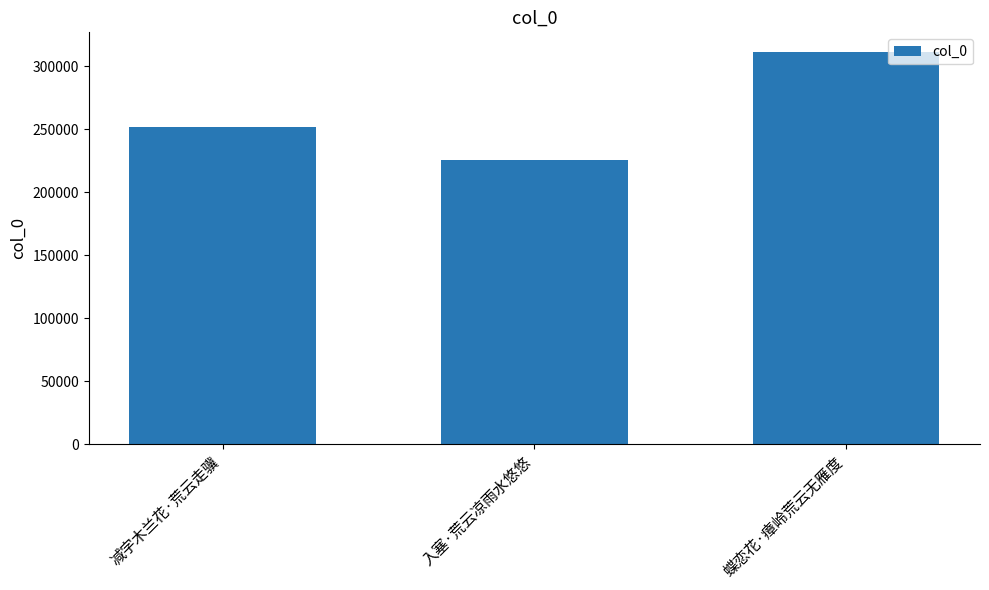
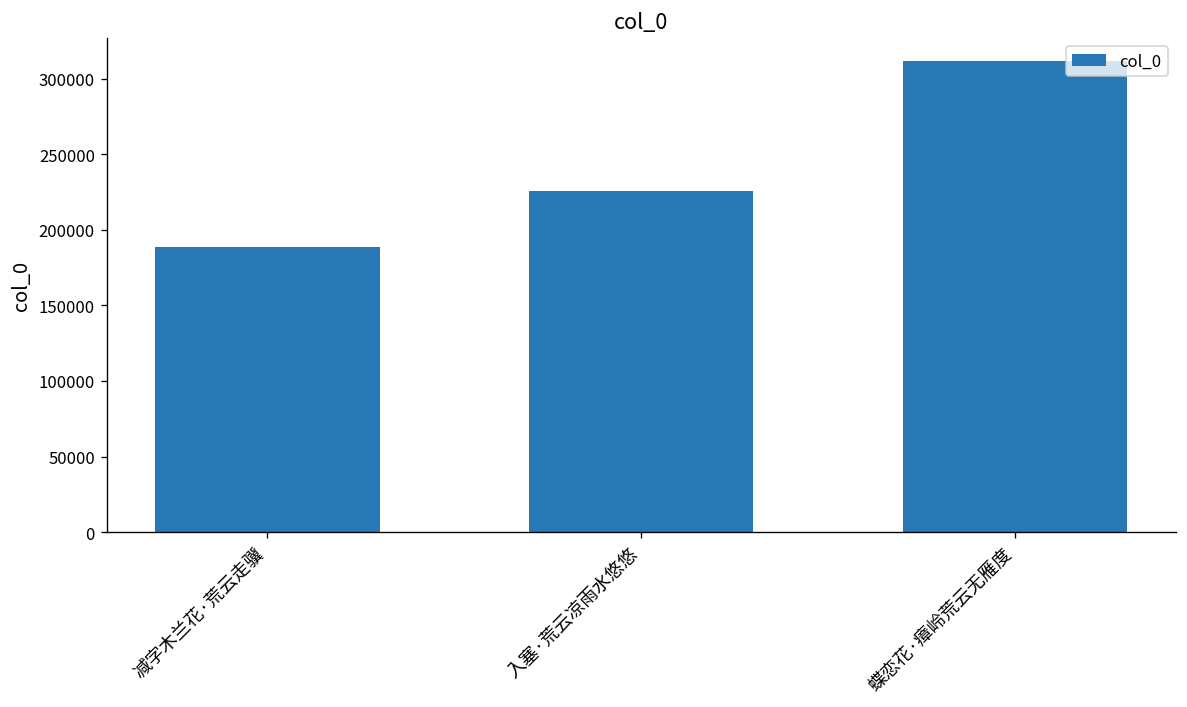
减字木兰花·荒云走骥: 252000 -> 188000
